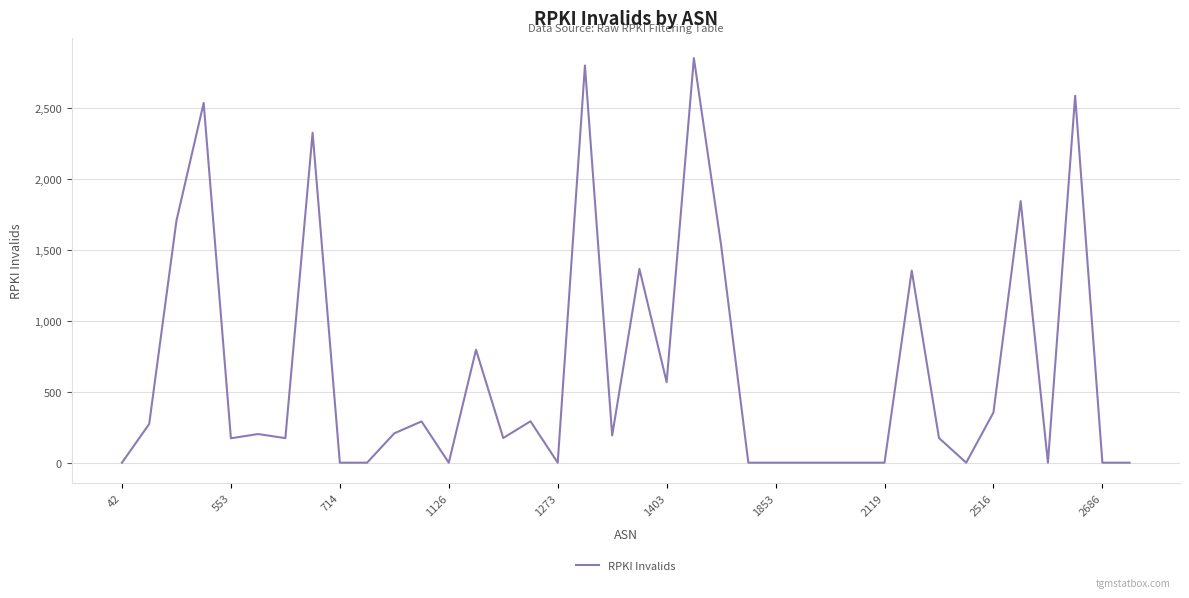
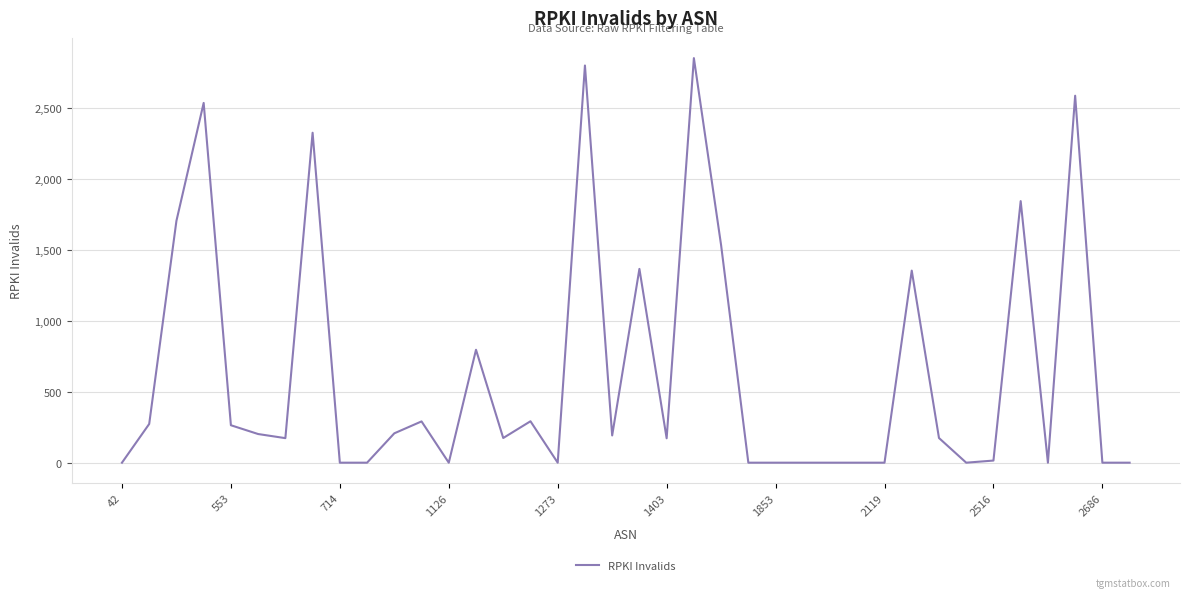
553: 170 -> 260
1403: 570 -> 170
2516: 350 -> 20
